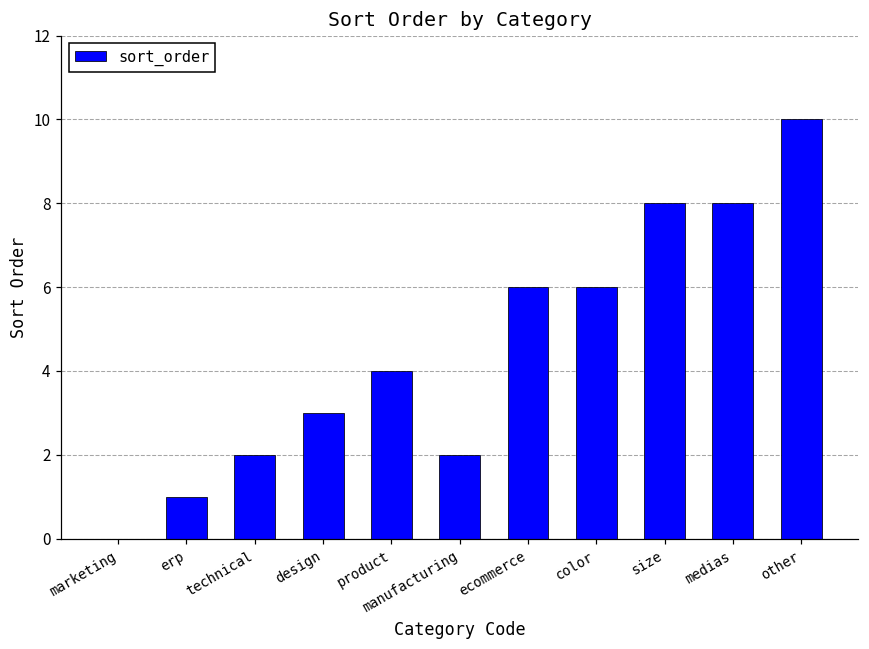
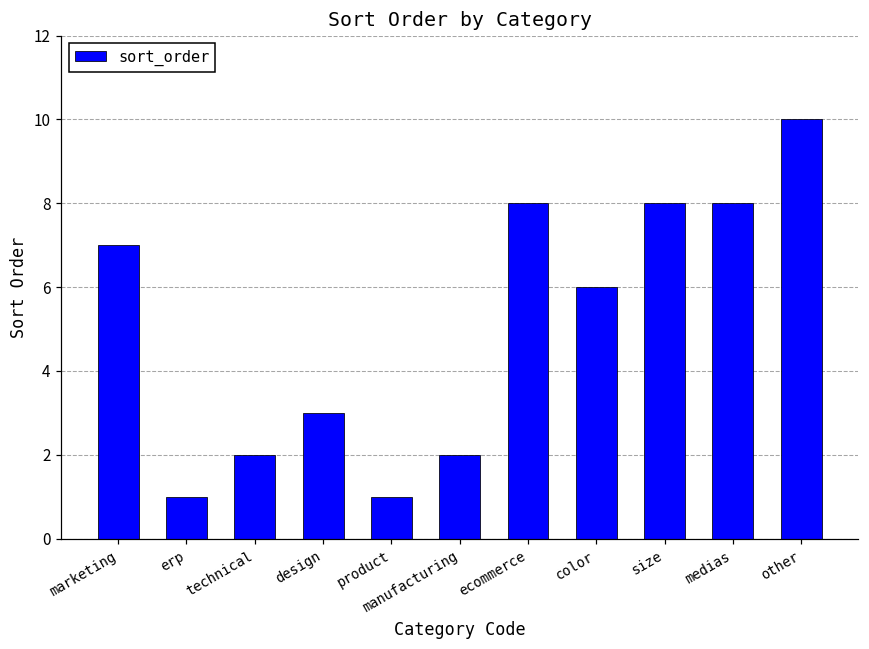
marketing: 0 -> 7
product: 4 -> 1
ecommerce: 6 -> 8
